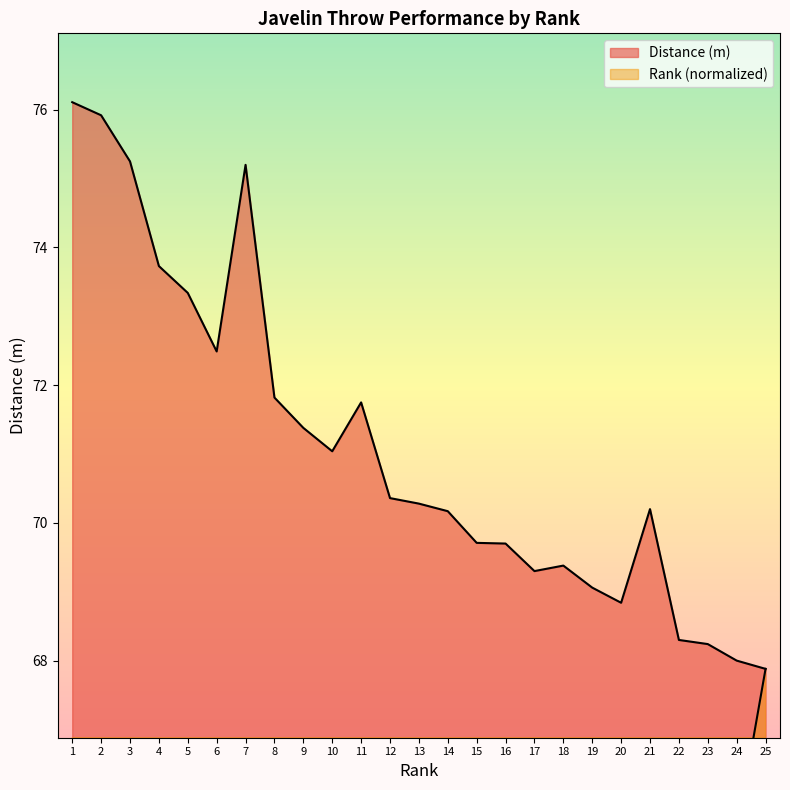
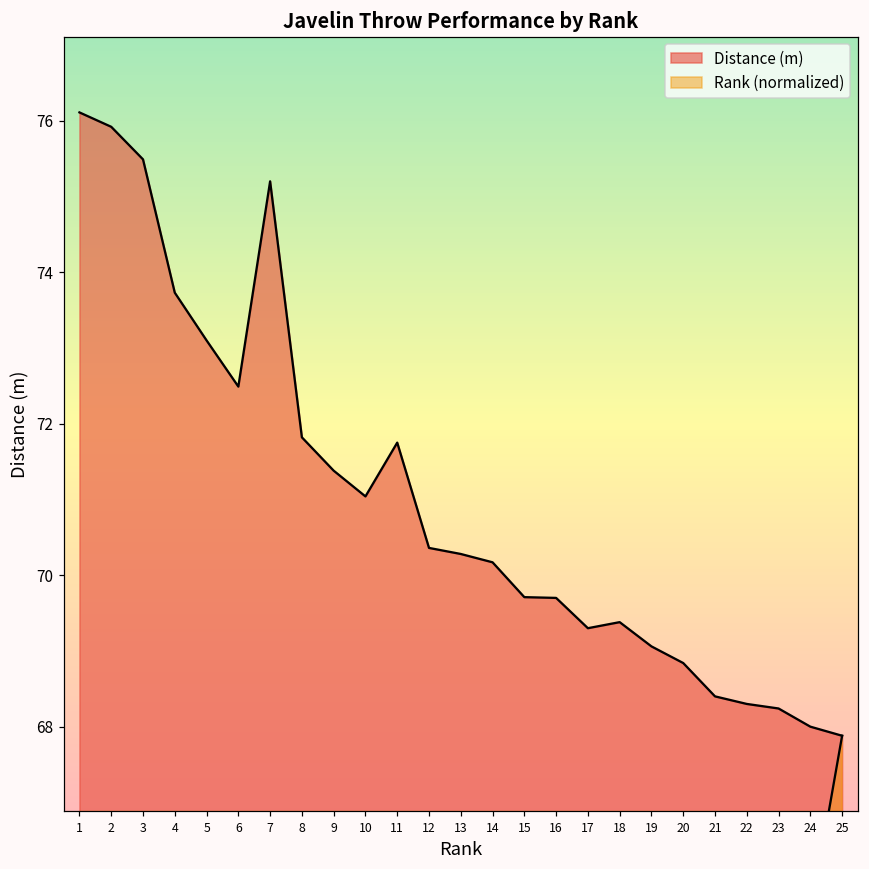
Distance (m), 3: 75.3 -> 75.5
Distance (m), 5: 73.3 -> 73.1
Distance (m), 21: 70.2 -> 68.4
